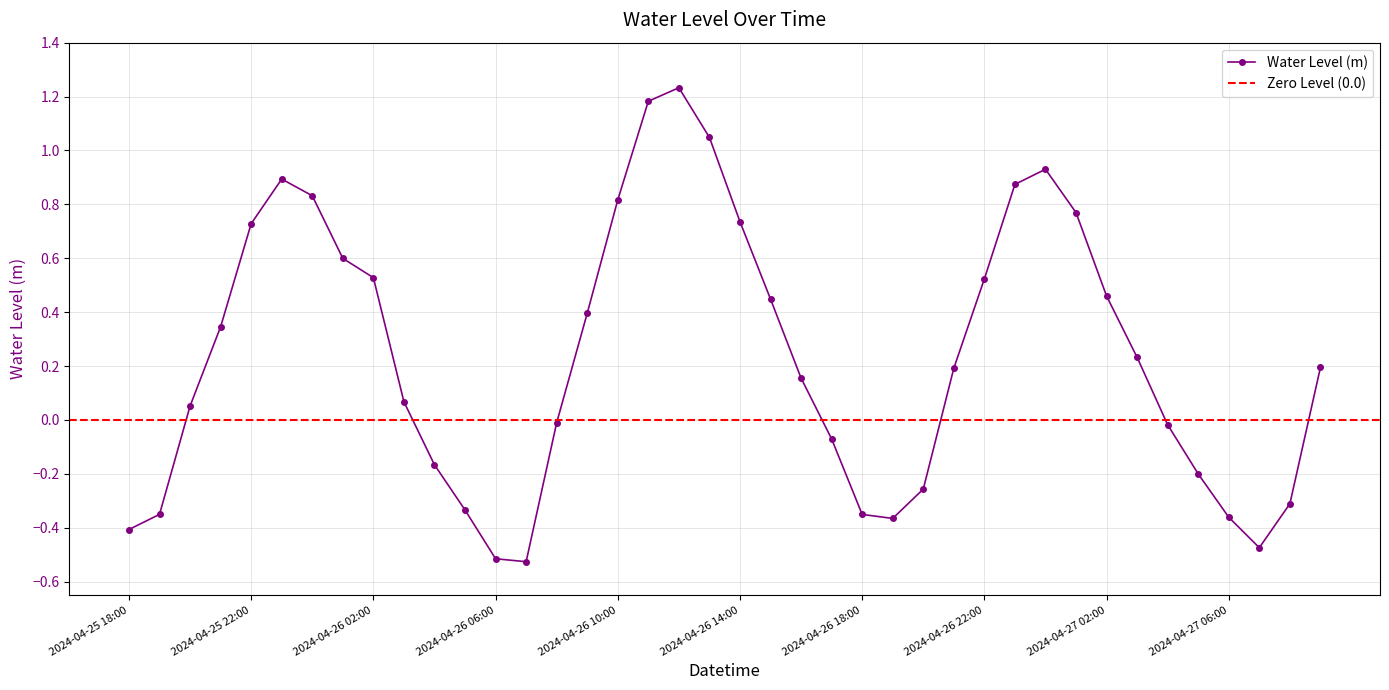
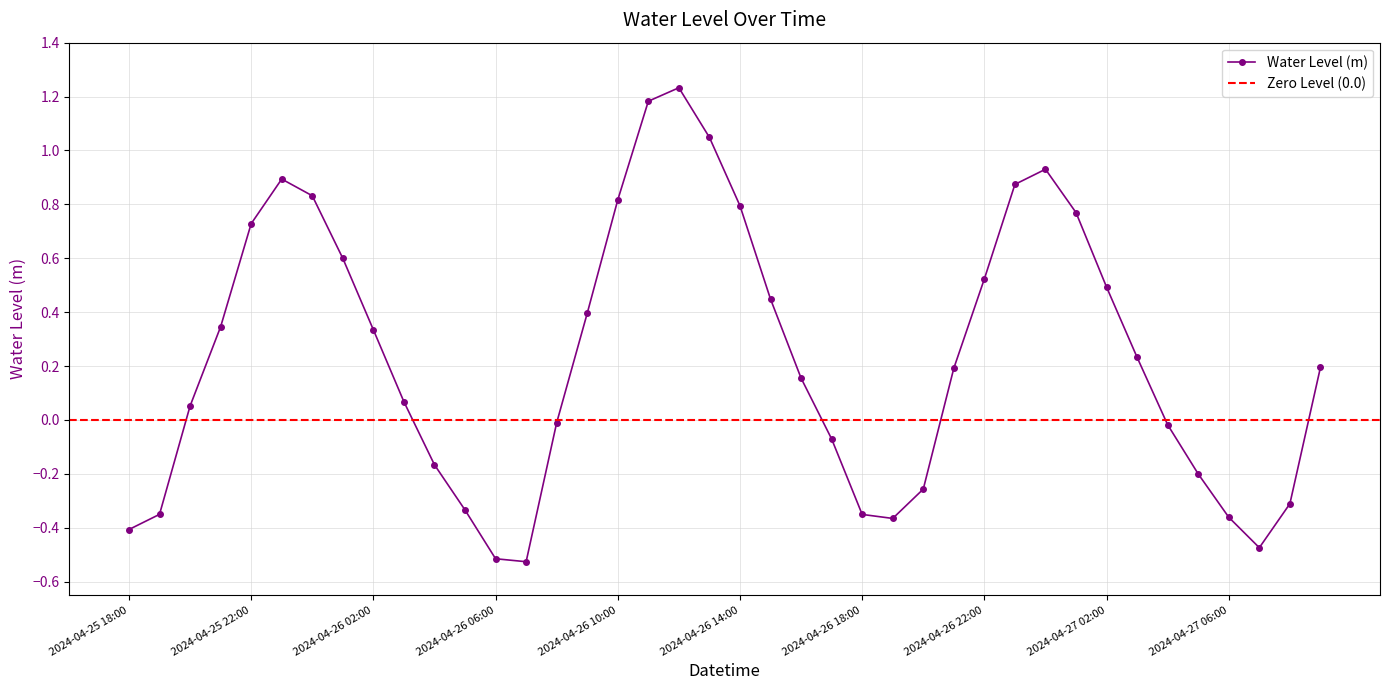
2024-04-26 02:00: 0.53 -> 0.33
2024-04-26 14:00: 0.74 -> 0.79
2024-04-27 02:00: 0.46 -> 0.49
